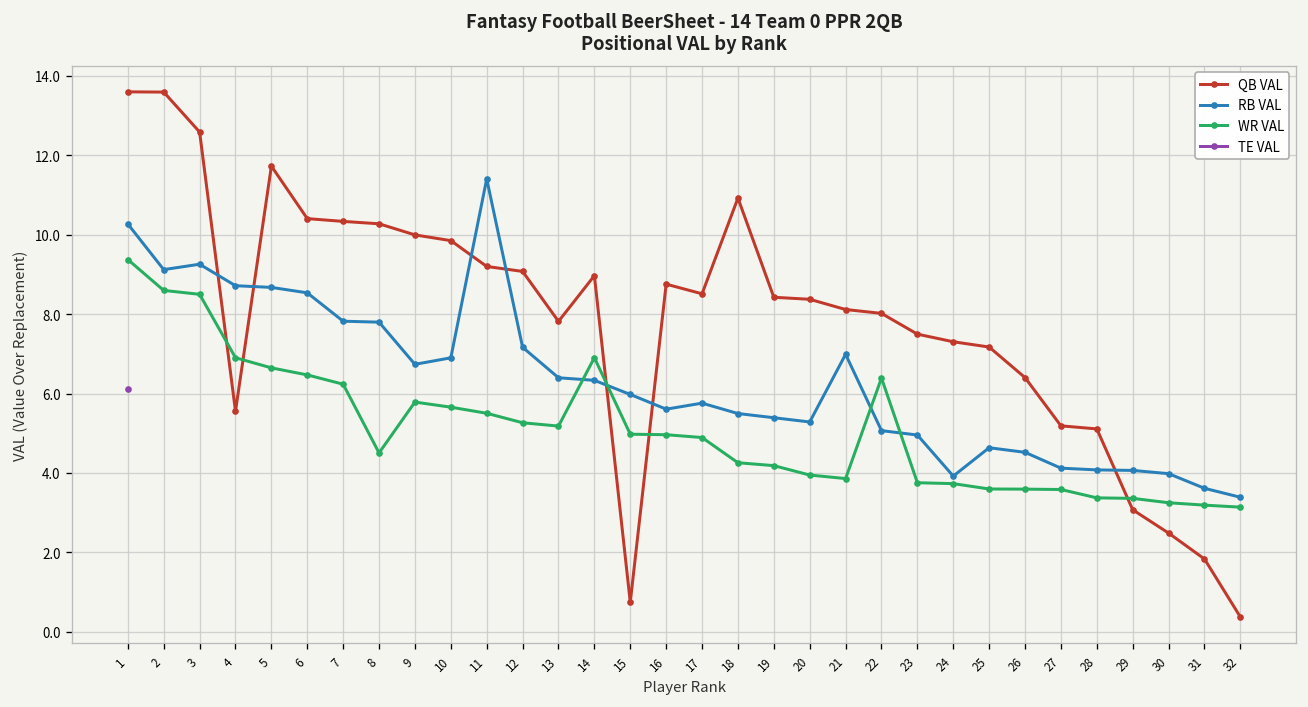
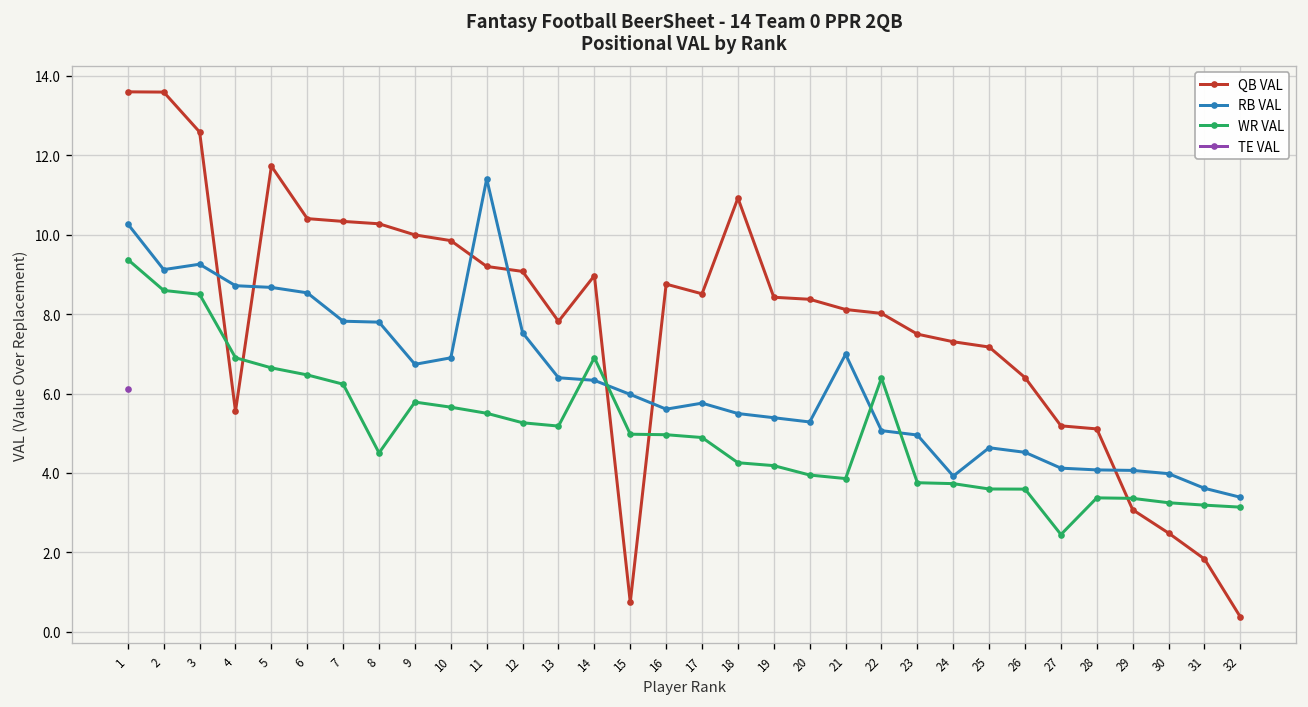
RB VAL, 12: 7.2 -> 7.5
WR VAL, 27: 3.6 -> 2.5
